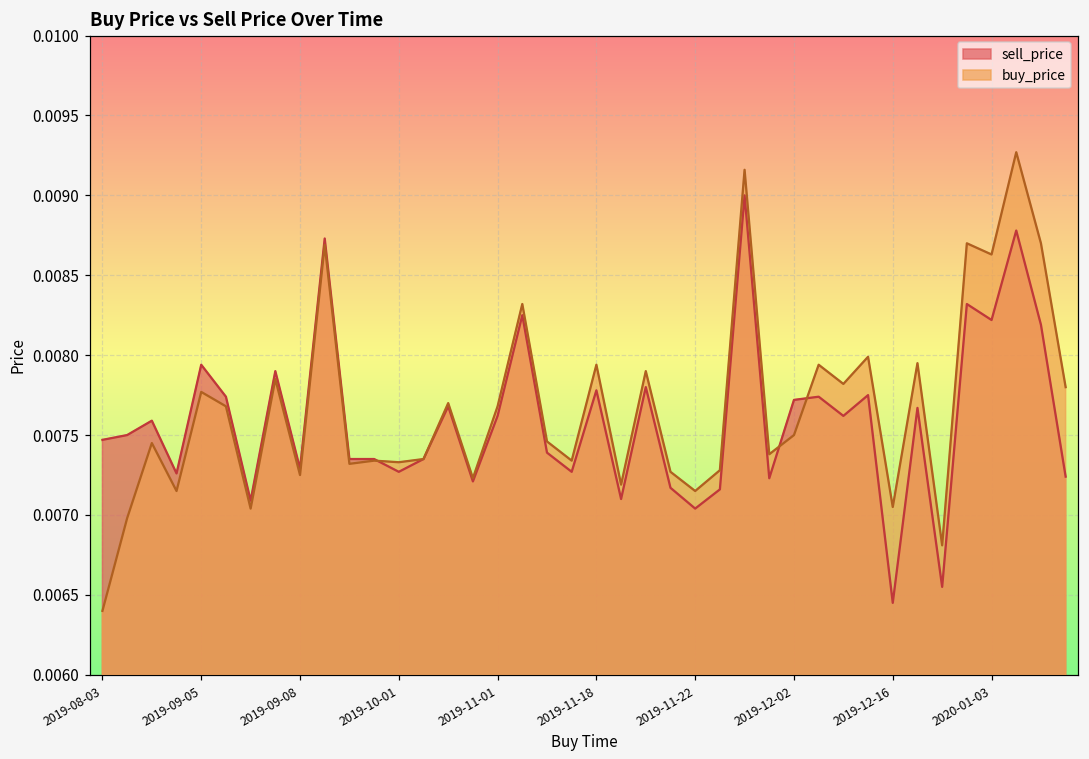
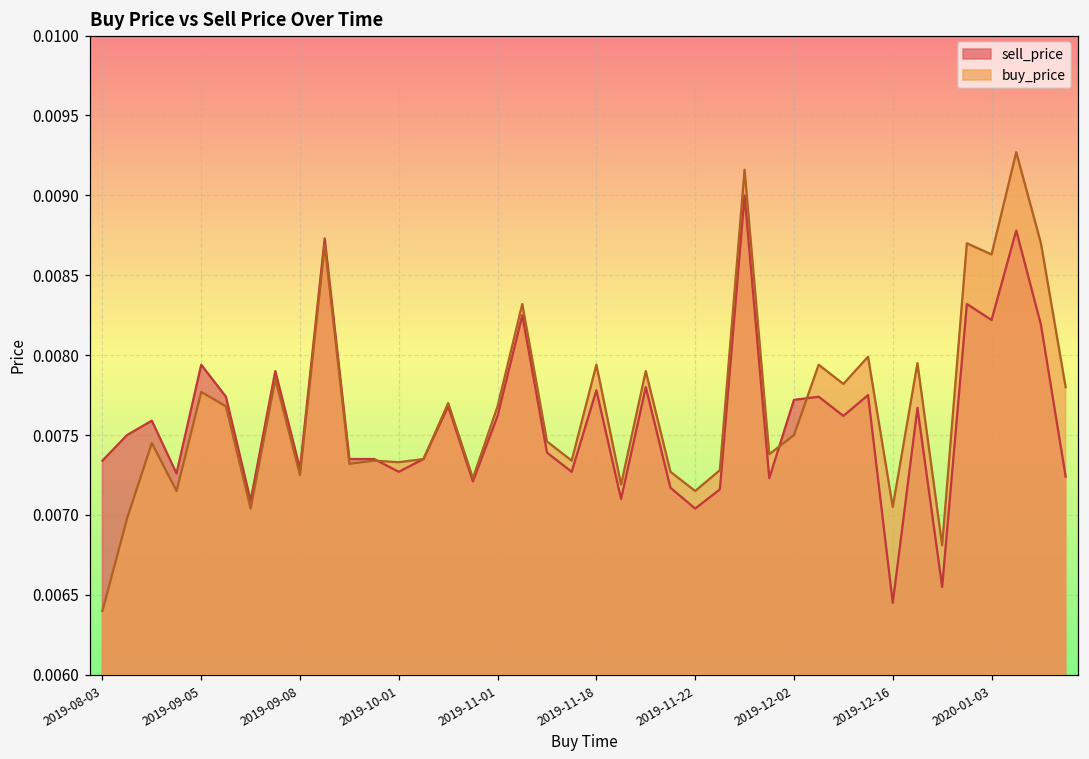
sell_price, 2019-08-03: 0.00747 -> 0.00734
